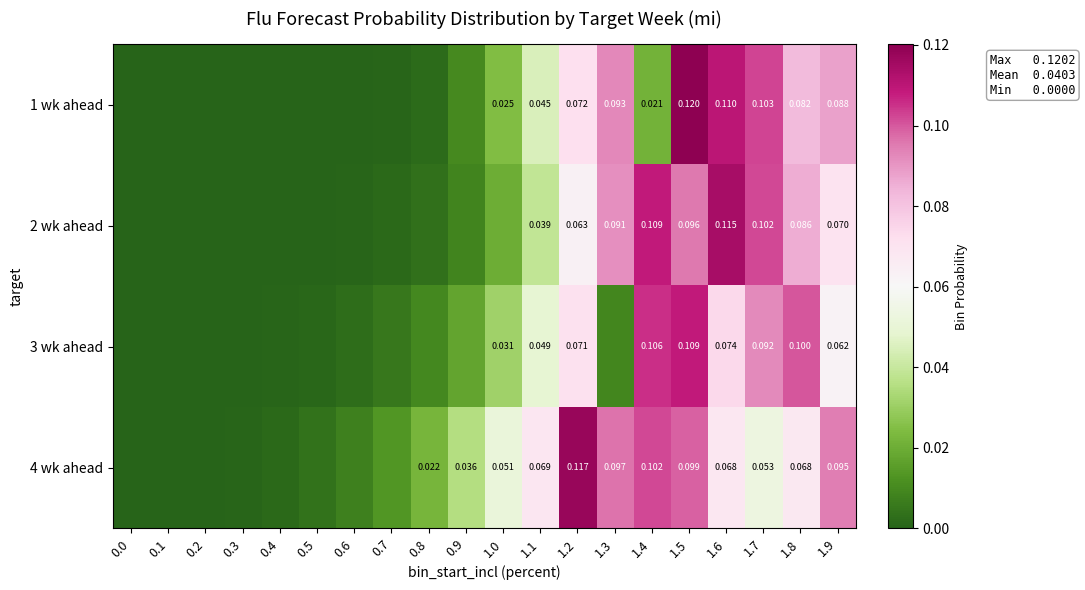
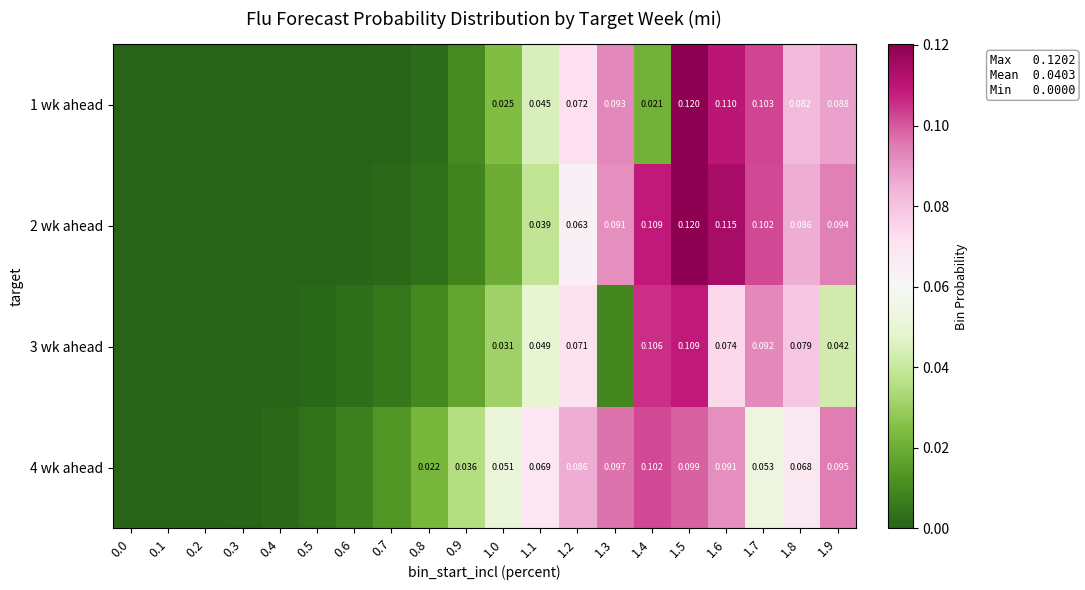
2 wk ahead, 1.5: 0.096 -> 0.120
2 wk ahead, 1.9: 0.070 -> 0.094
3 wk ahead, 1.8: 0.100 -> 0.079
3 wk ahead, 1.9: 0.062 -> 0.042
4 wk ahead, 1.2: 0.117 -> 0.086
4 wk ahead, 1.6: 0.068 -> 0.091
